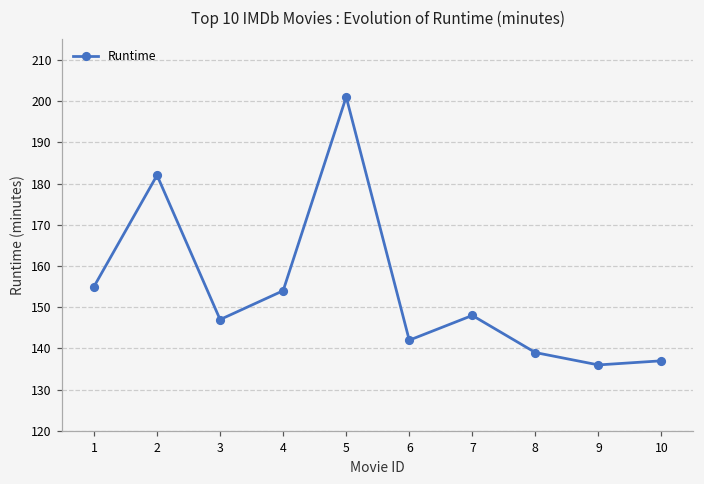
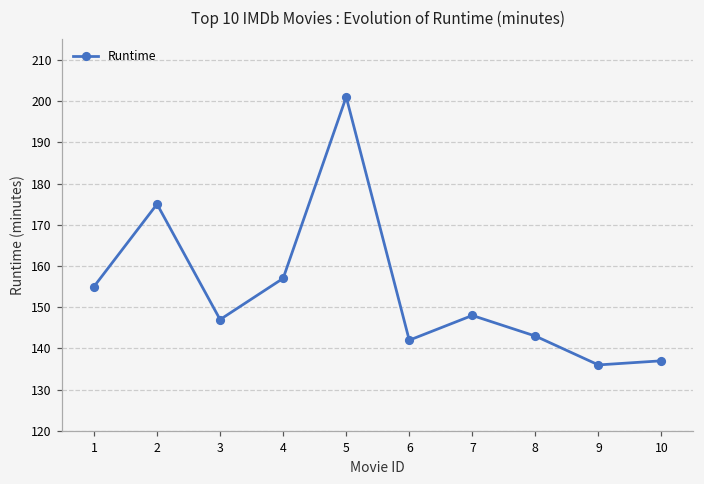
2: 182 -> 175
4: 154 -> 157
8: 139 -> 143
